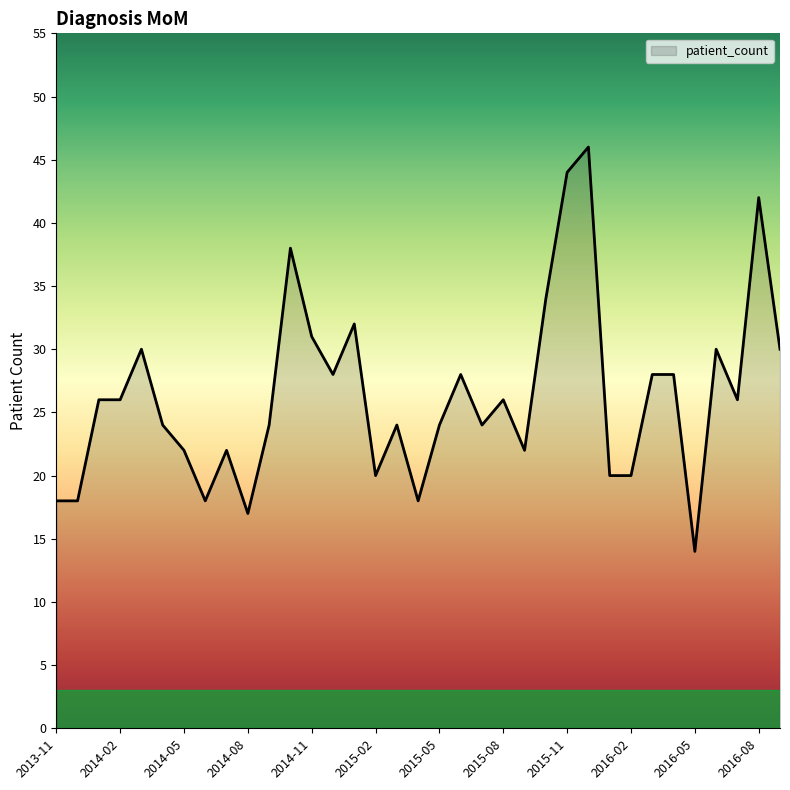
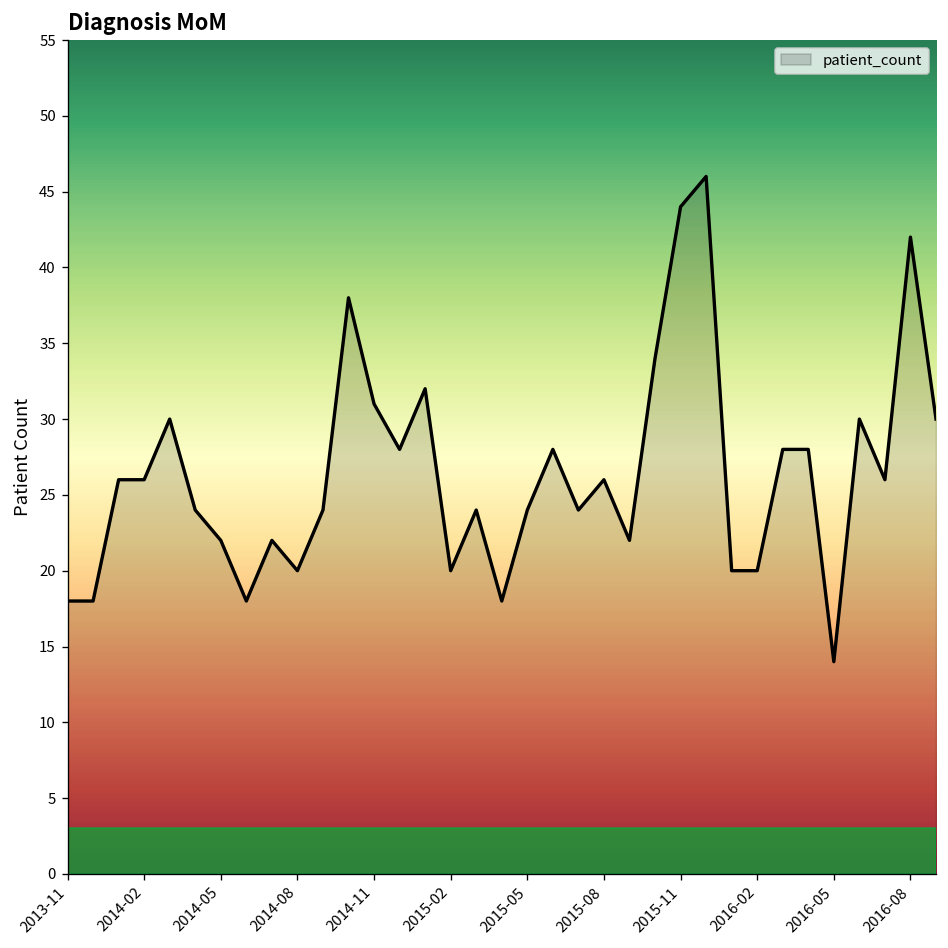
2014-08: 17 -> 20
